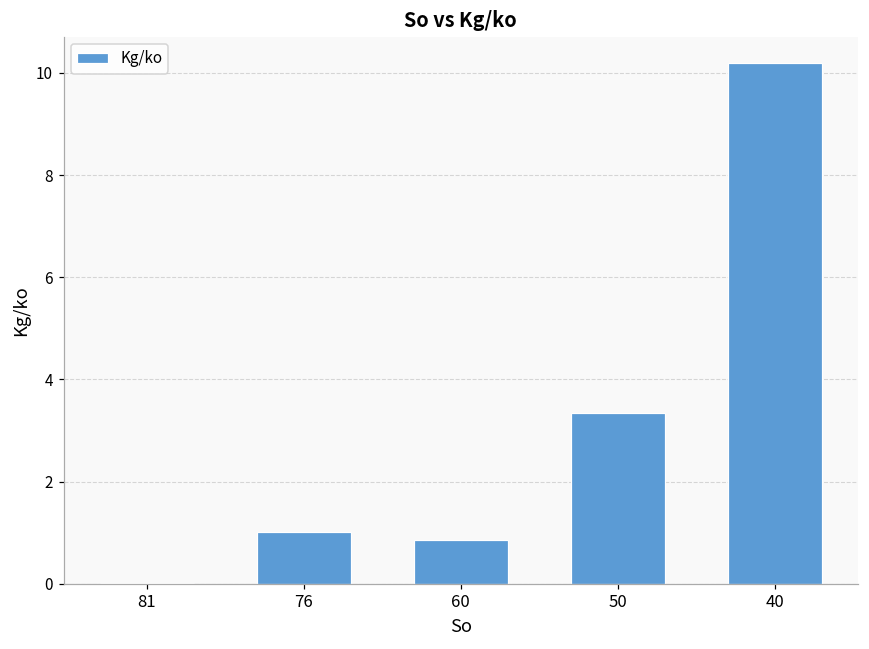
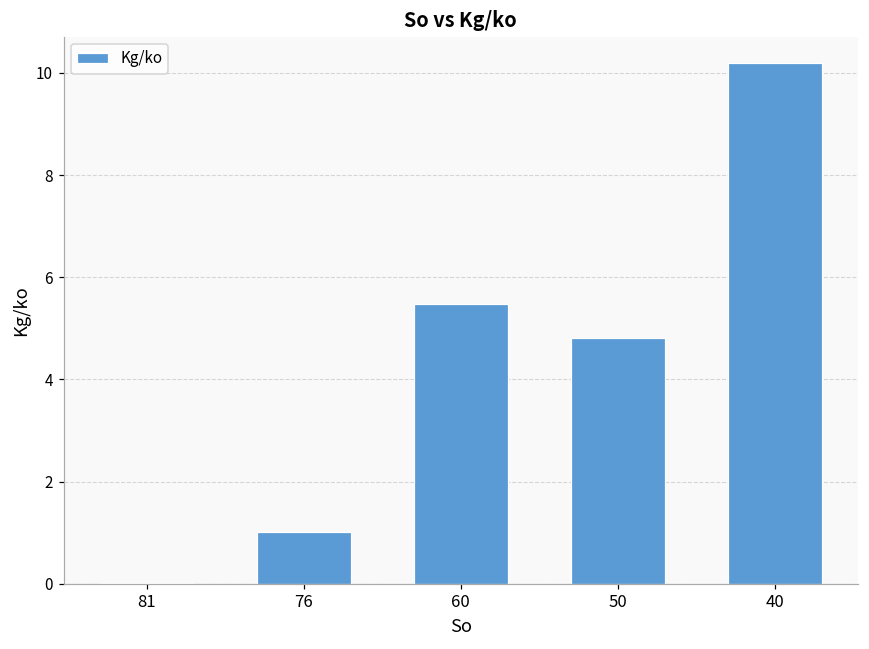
60: 0.9 -> 5.5
50: 3.4 -> 4.8
